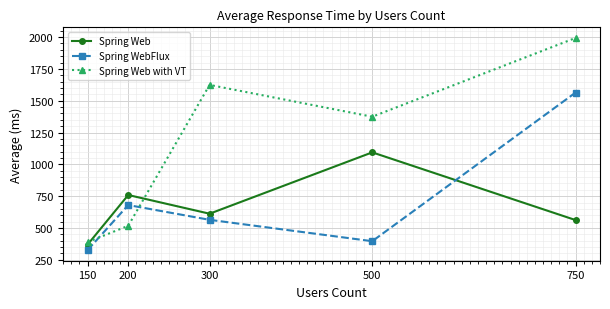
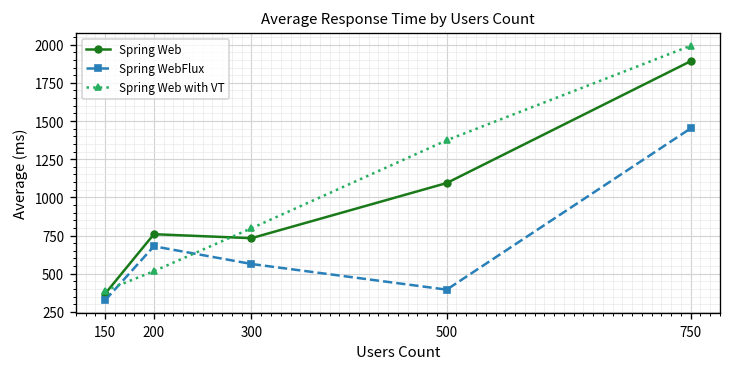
Spring Web, 300: 610 -> 730
Spring Web with VT, 300: 1620 -> 800
Spring Web, 750: 560 -> 1890
Spring WebFlux, 750: 1560 -> 1450
